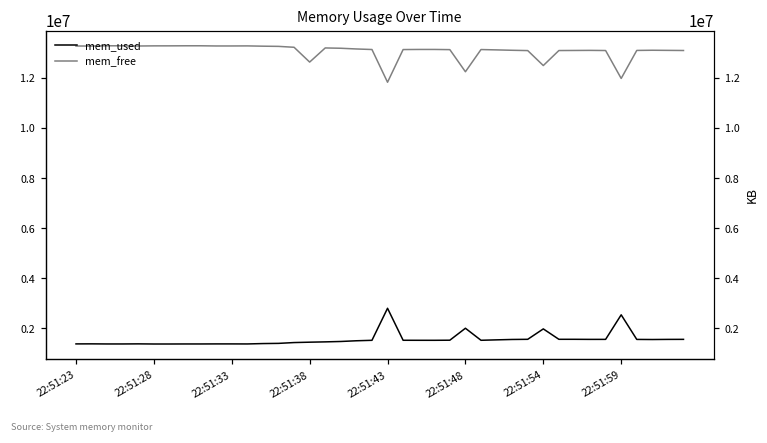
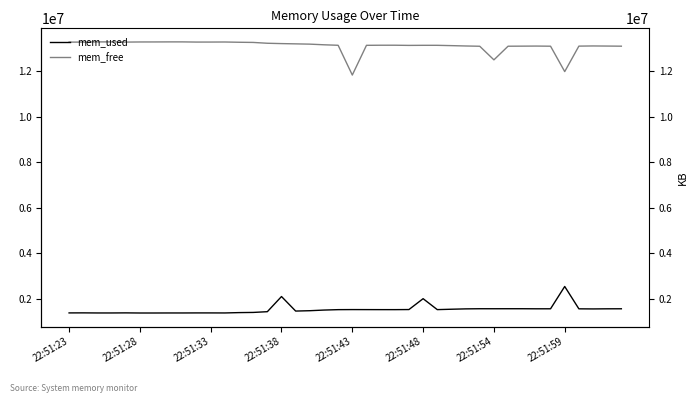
mem_used, 22:51:38: 1500000 -> 2100000
mem_free, 22:51:38: 12600000 -> 13200000
mem_used, 22:51:43: 2800000 -> 1500000
mem_free, 22:51:48: 12300000 -> 13100000
mem_used, 22:51:54: 2000000 -> 1600000
